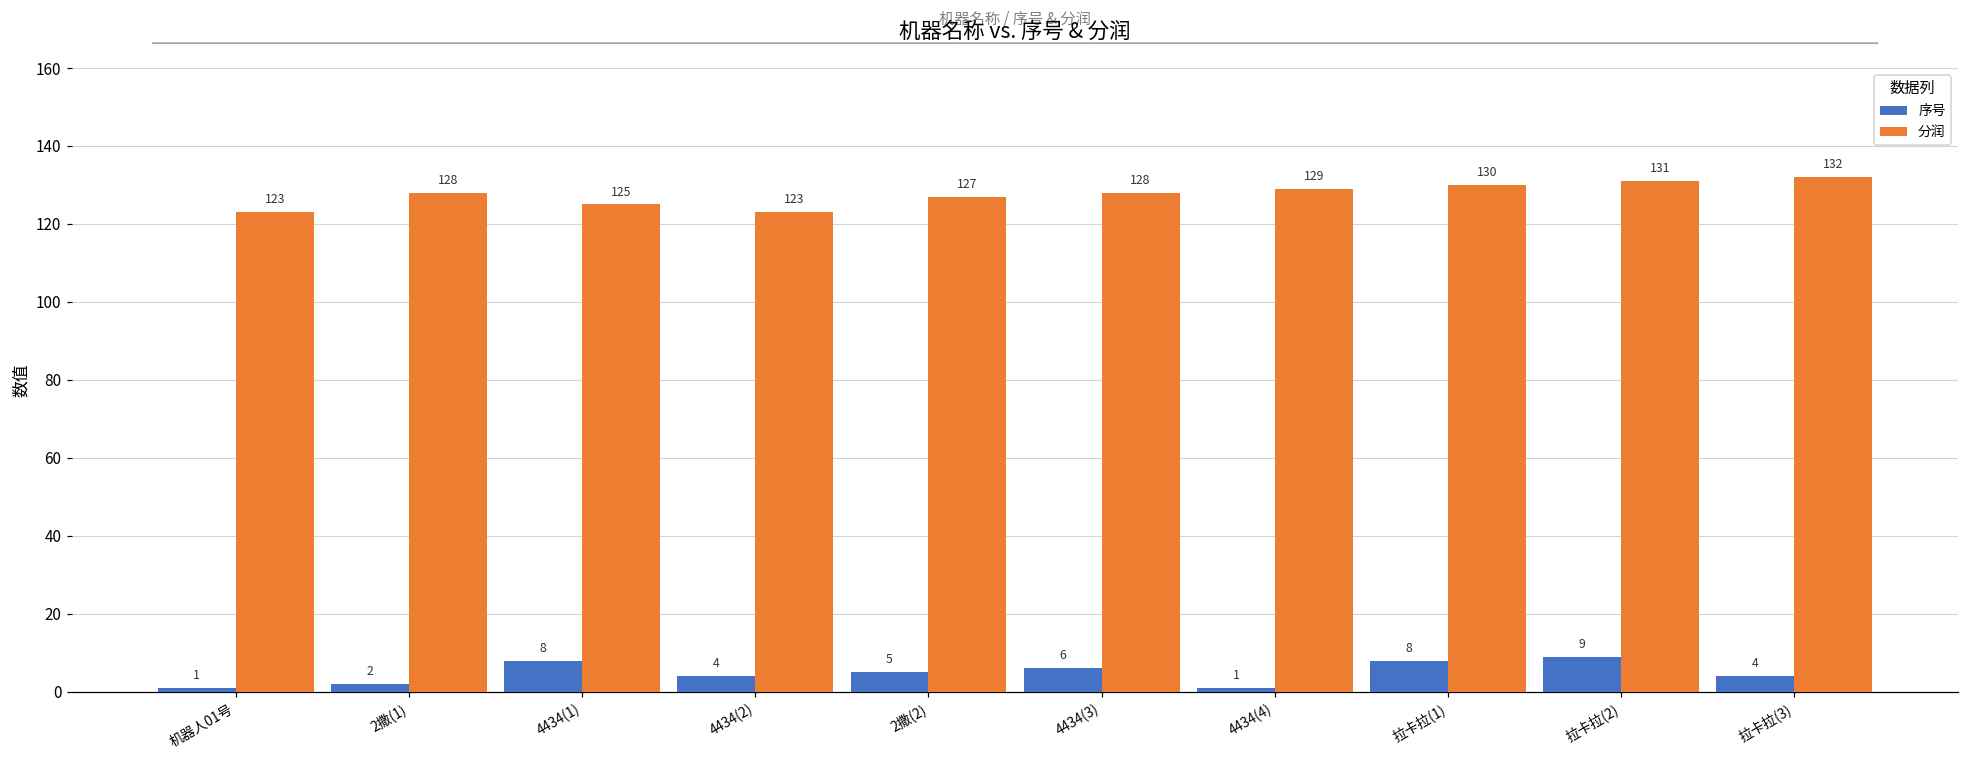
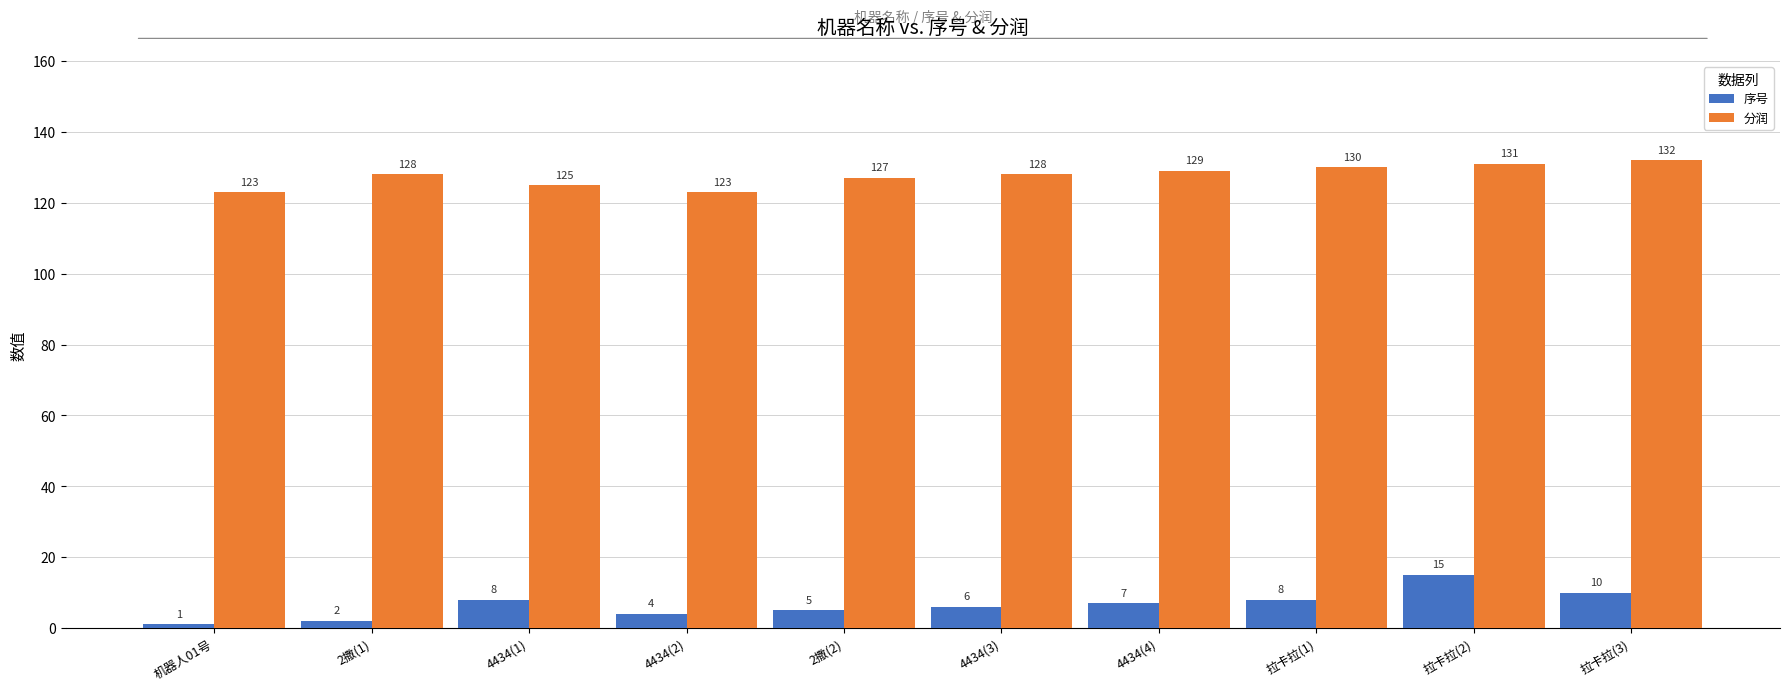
序号, 4434(4): 1 -> 7
序号, 拉卡拉(2): 9 -> 15
序号, 拉卡拉(3): 4 -> 10
